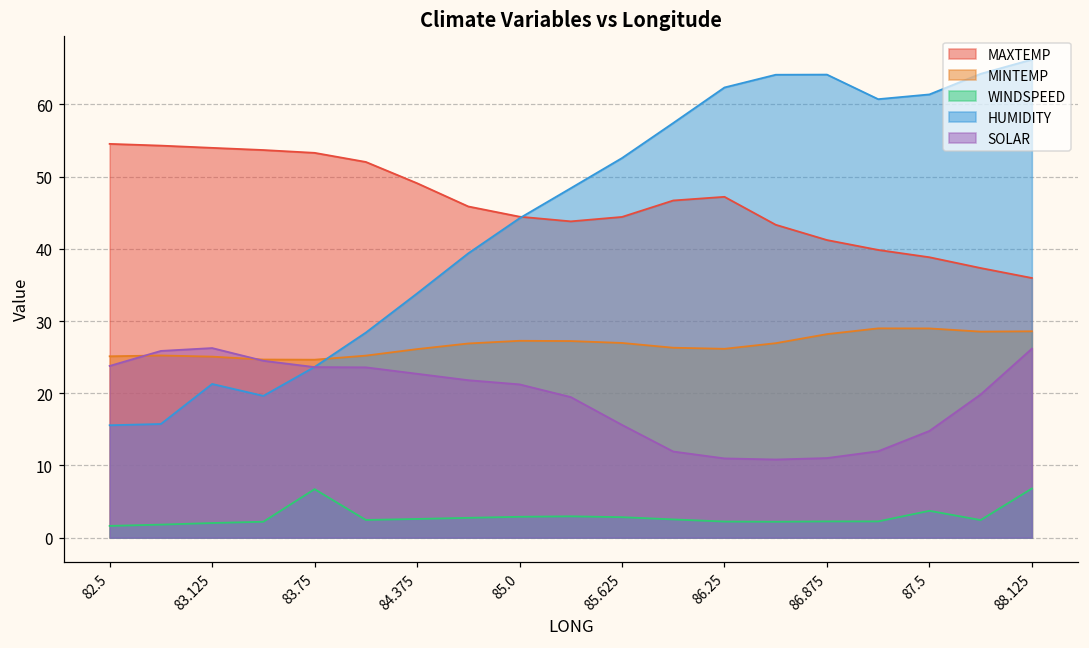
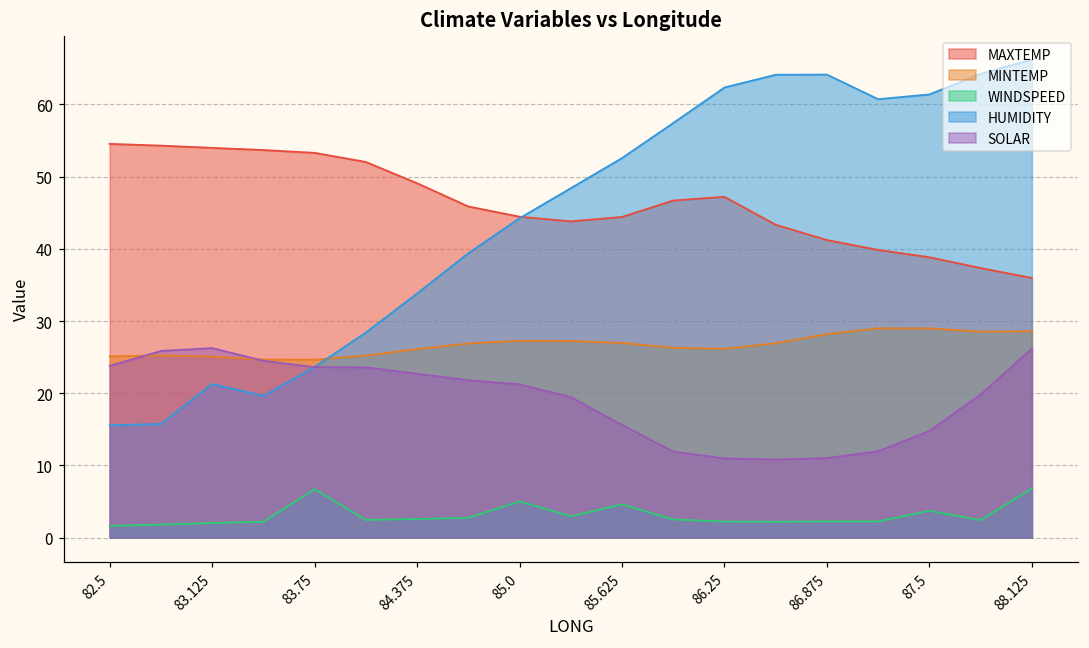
WINDSPEED, 85.0: 3 -> 5
WINDSPEED, 85.625: 3 -> 5
